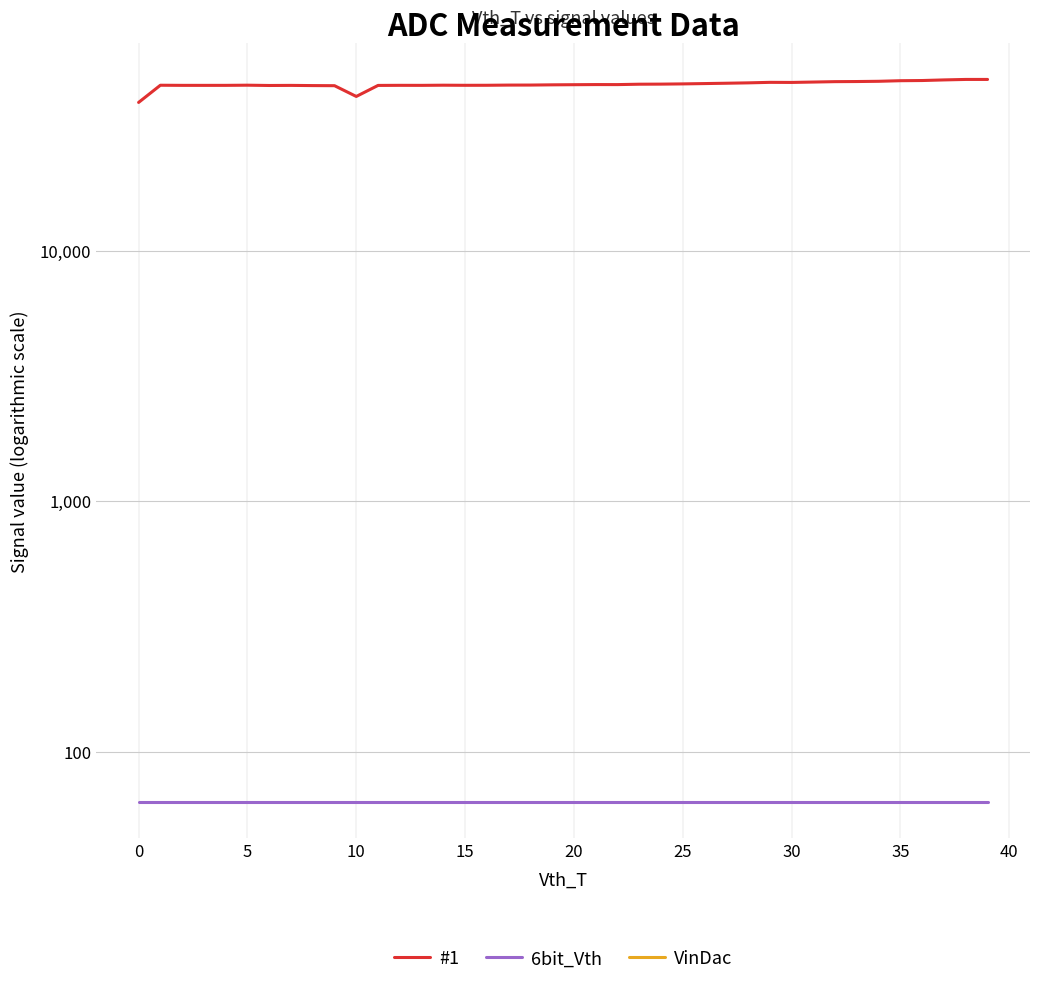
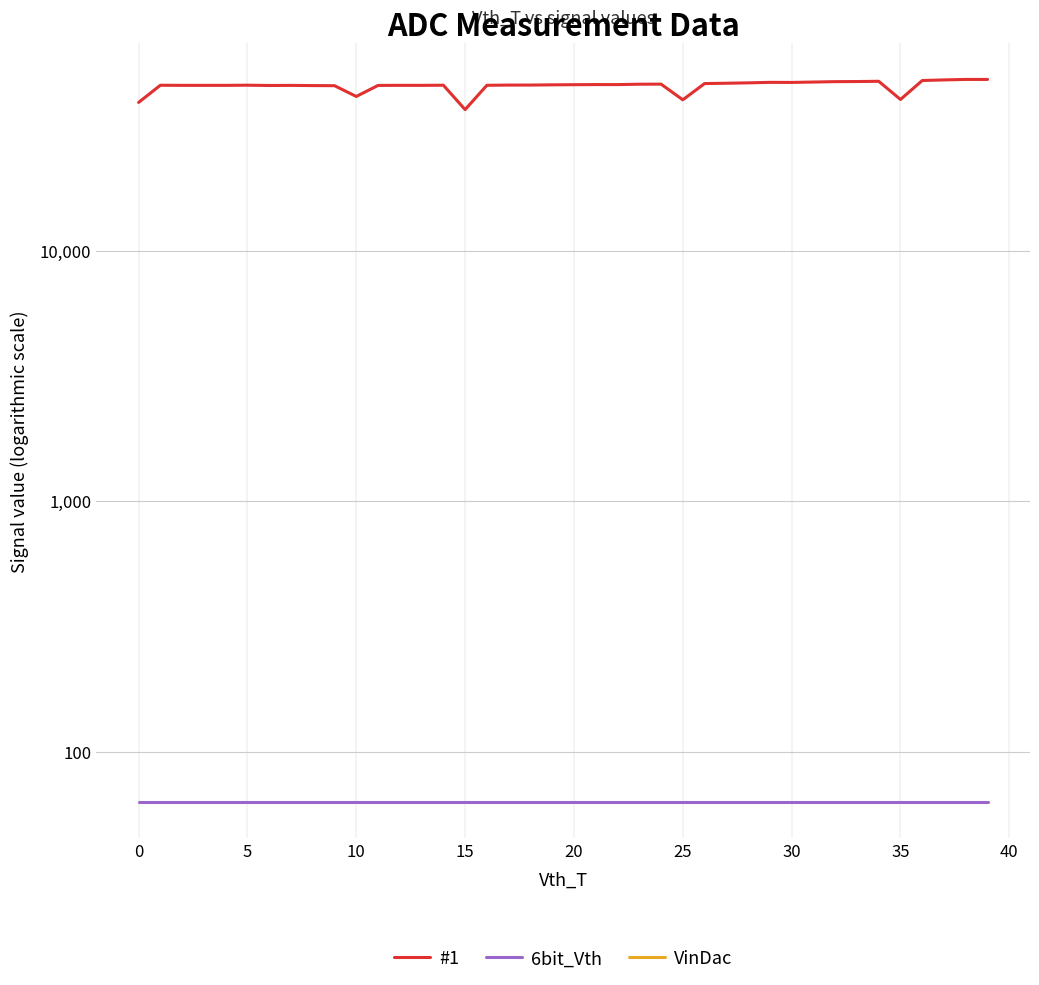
#1, 15: 46,000 -> 37,000
#1, 25: 46,000 -> 40,000
#1, 35: 48,000 -> 40,000
